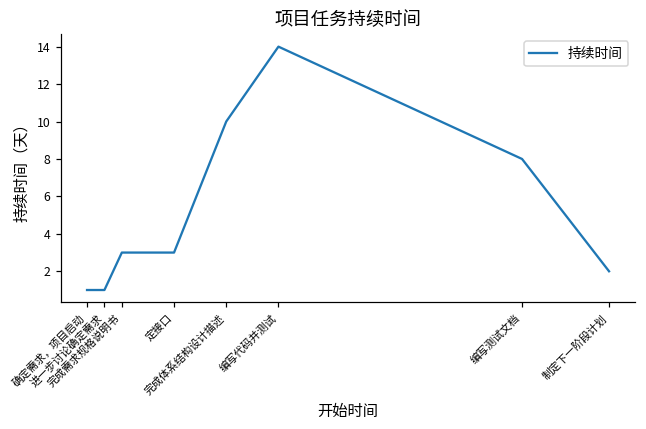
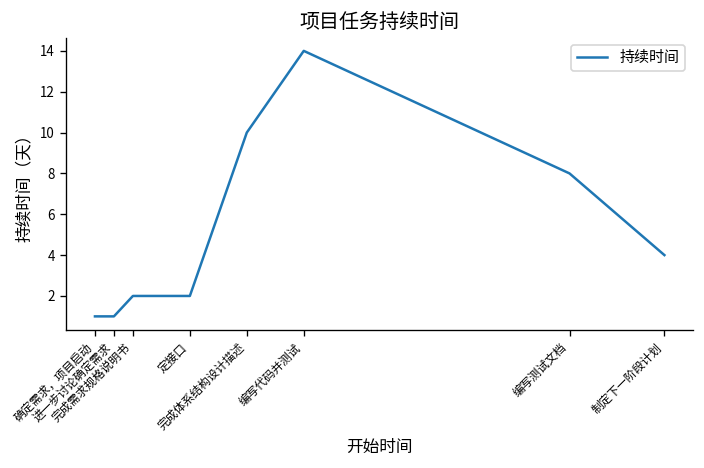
完成需求规格说明书: 3 -> 2
定接口: 3 -> 2
制定下一阶段计划: 2 -> 4
